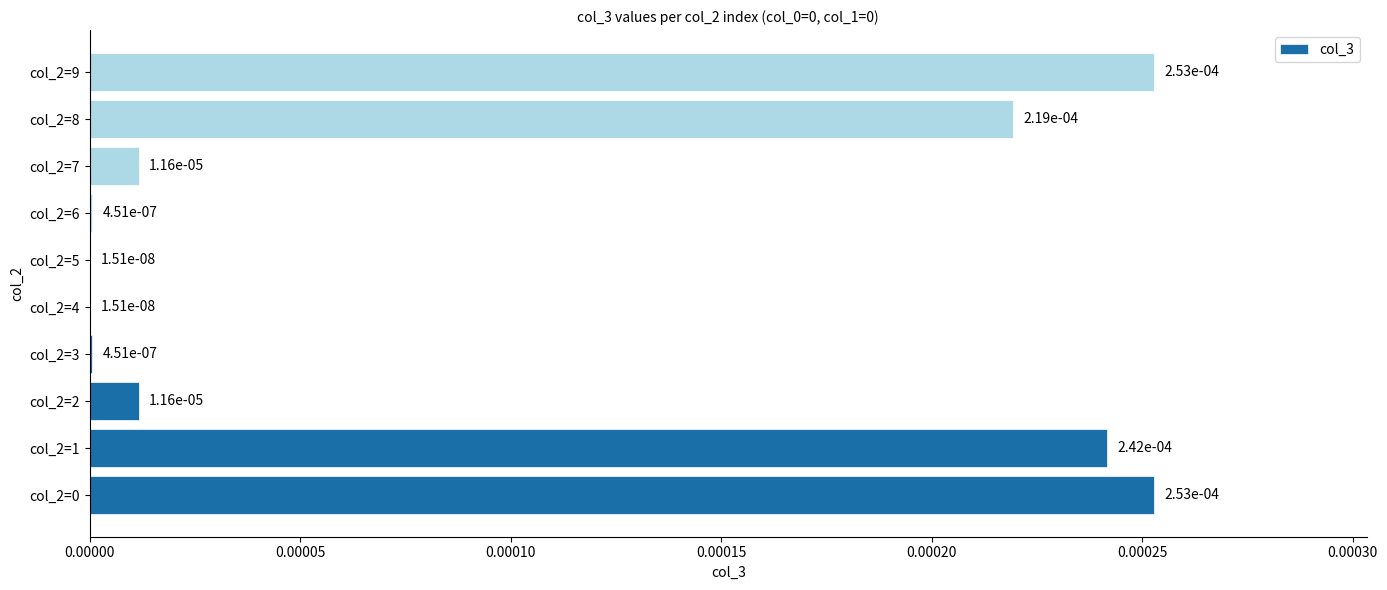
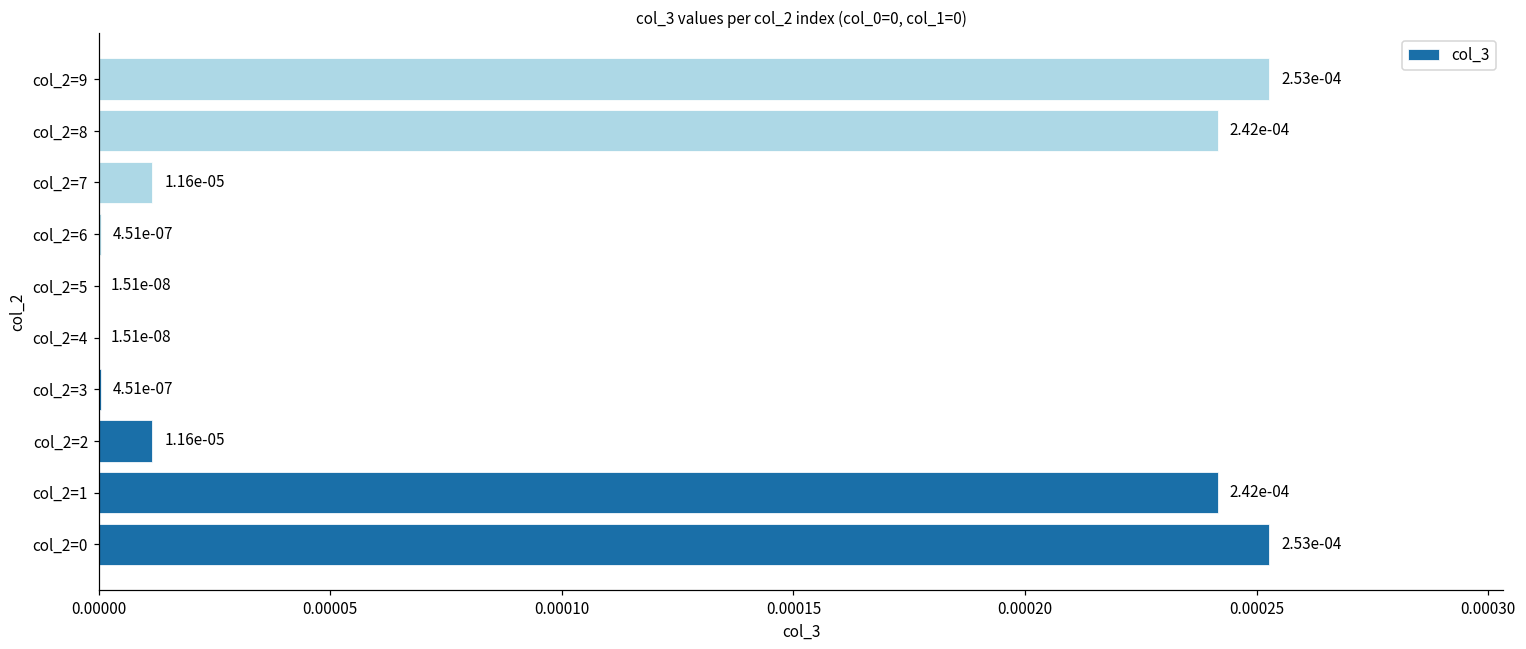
col_2=8: 2.19e-04 -> 2.42e-04
